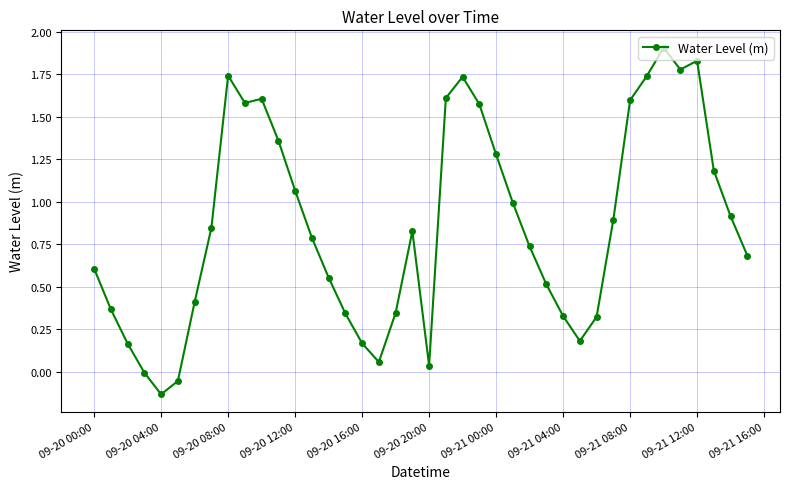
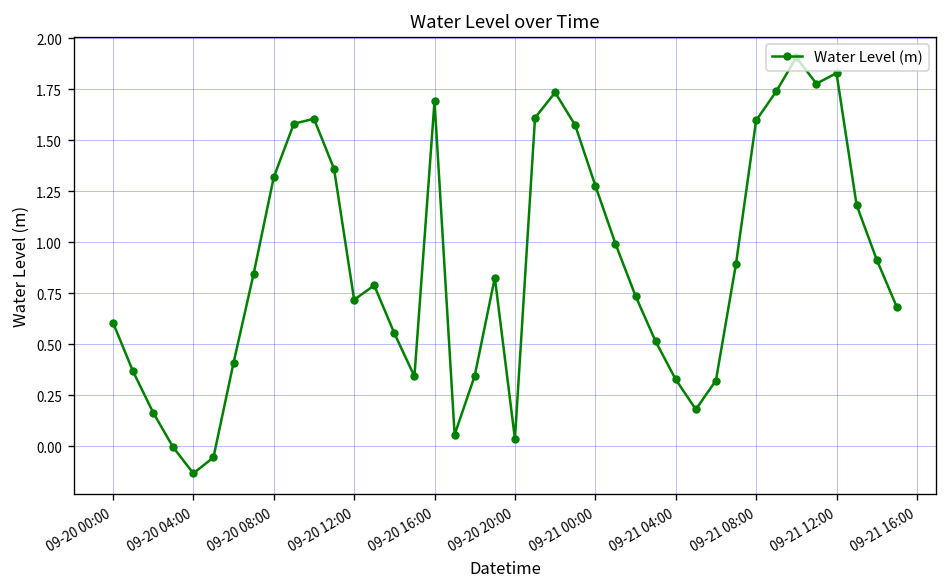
09-20 08:00: 1.74 -> 1.32
09-20 12:00: 1.07 -> 0.72
09-20 16:00: 0.17 -> 1.69
